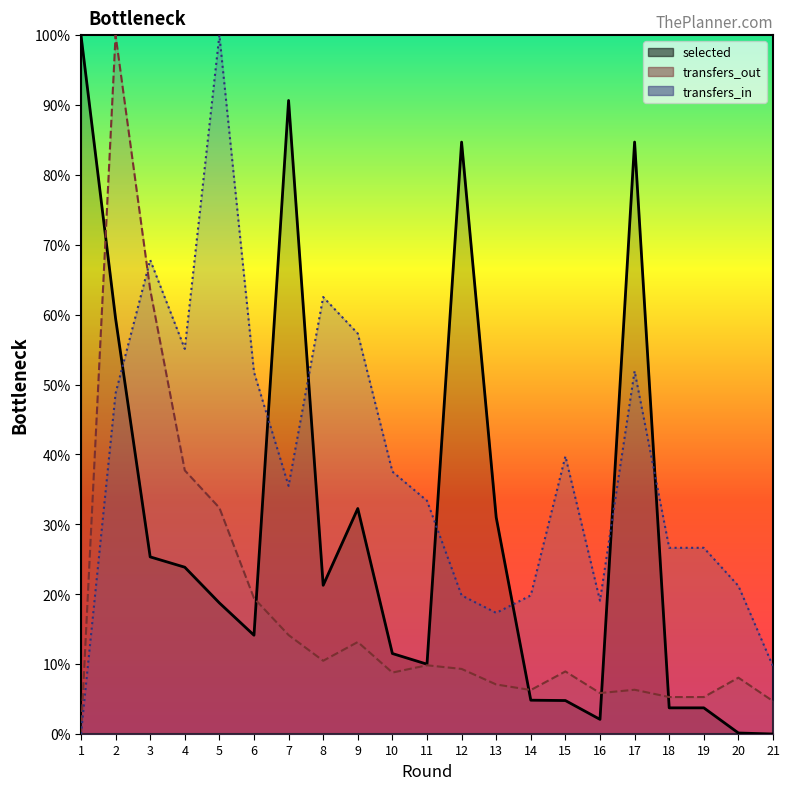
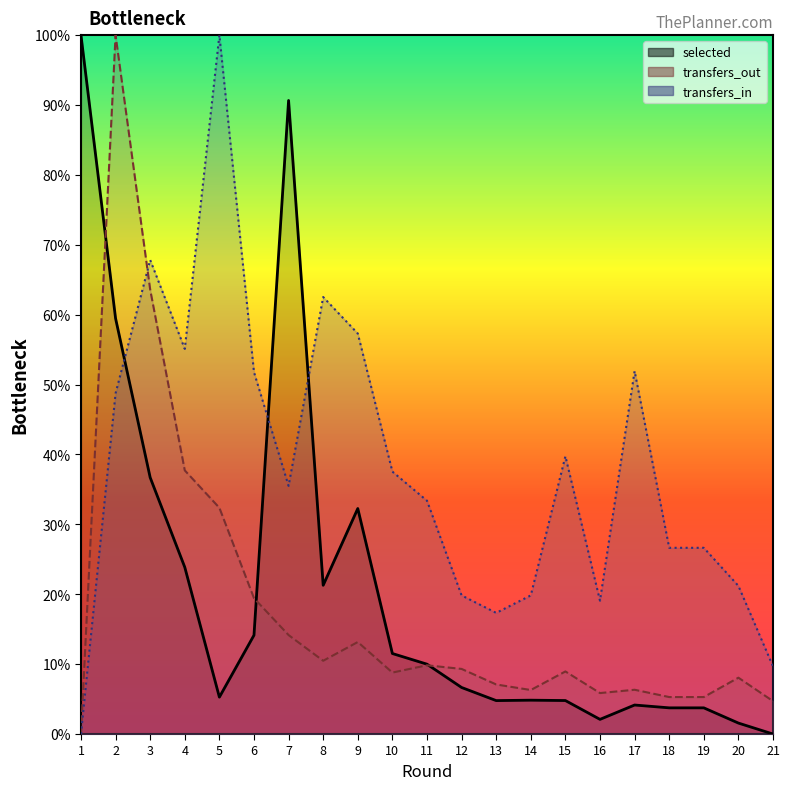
selected, 3: 25% -> 37%
selected, 5: 19% -> 5%
selected, 12: 85% -> 7%
selected, 13: 31% -> 5%
selected, 17: 85% -> 4%
selected, 20: 0% -> 2%
